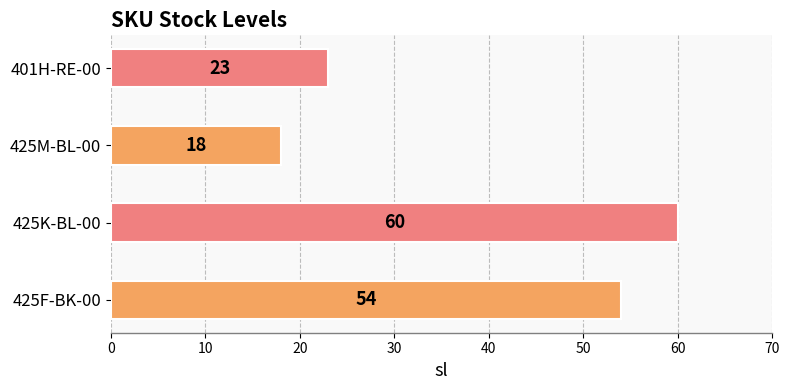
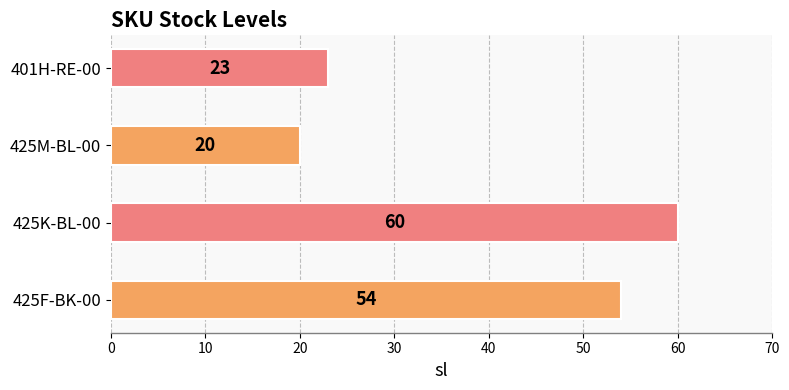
425M-BL-00: 18 -> 20
